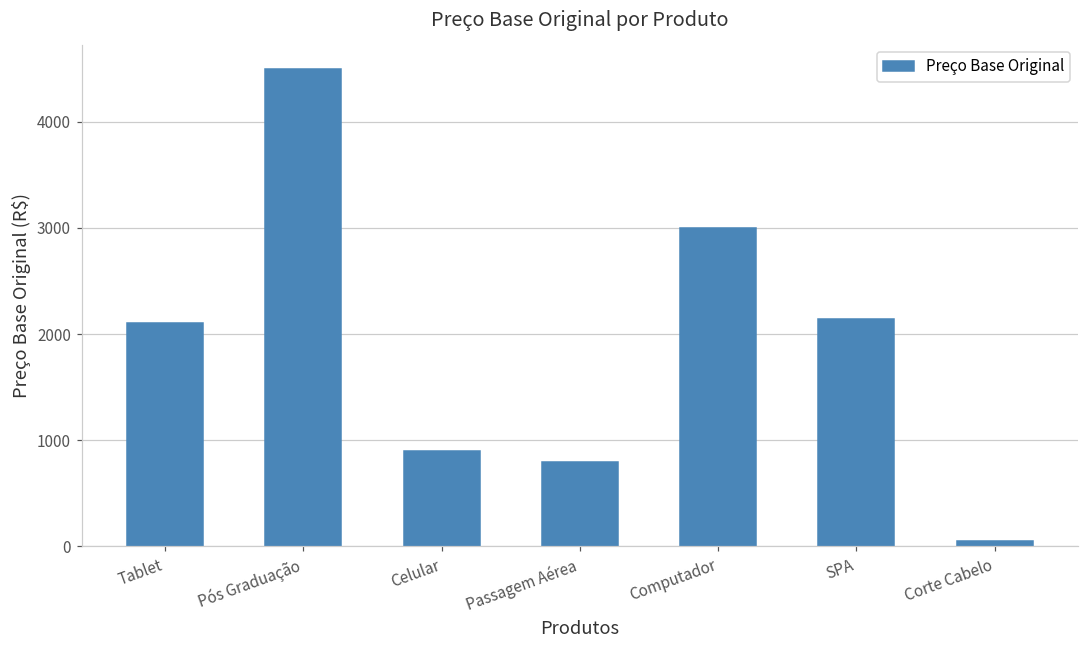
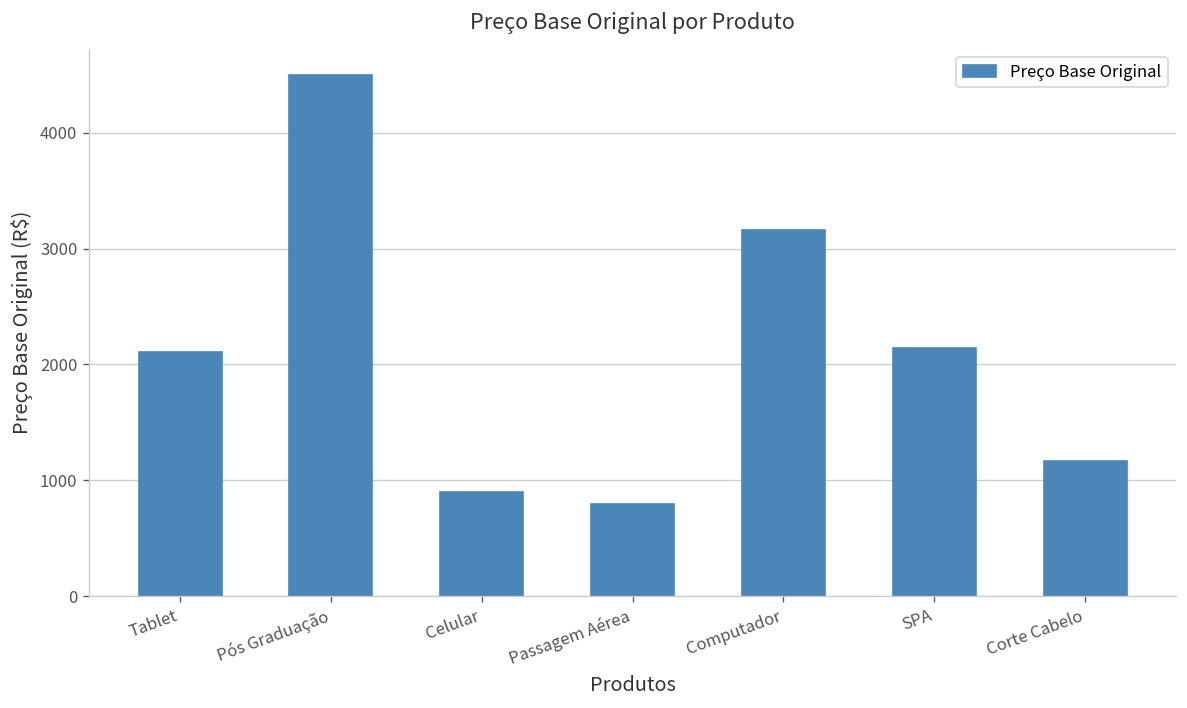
Computador: 3000 -> 3200
Corte Cabelo: 100 -> 1200
